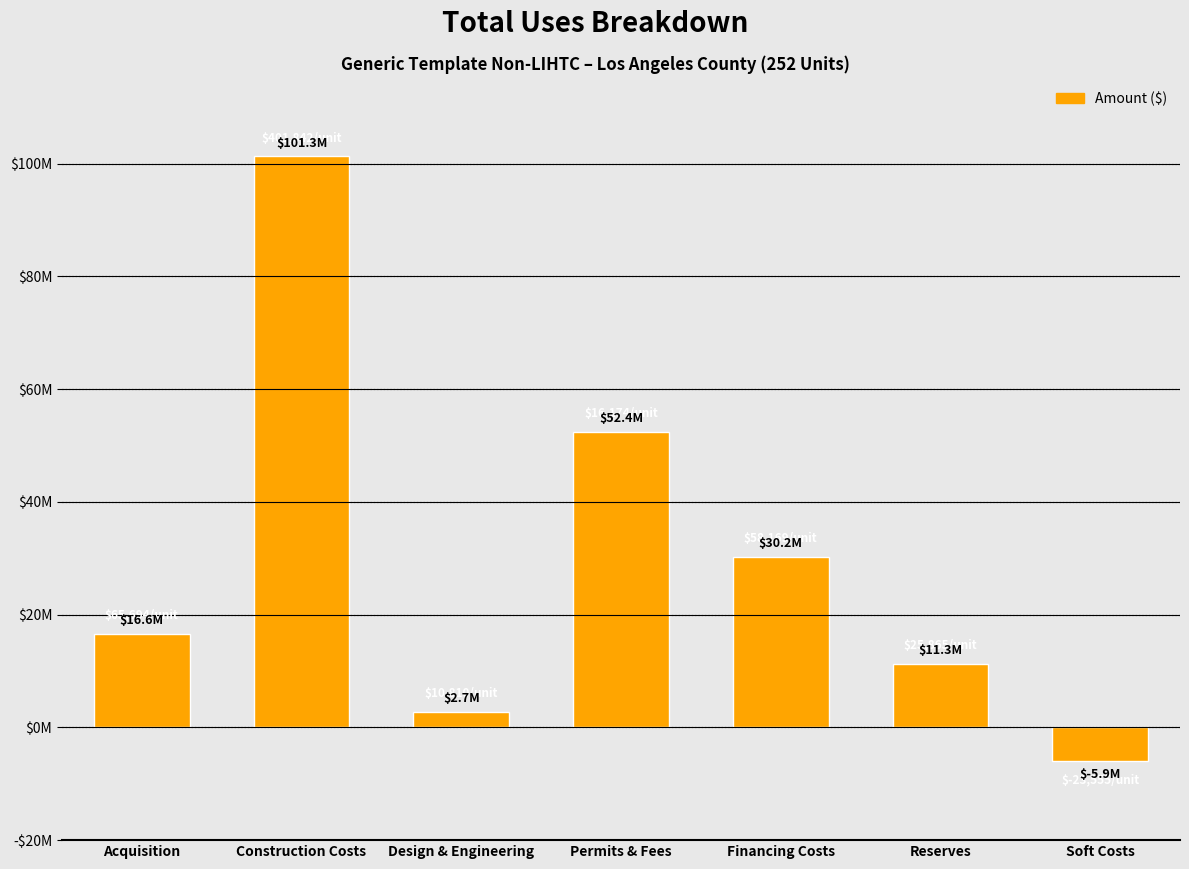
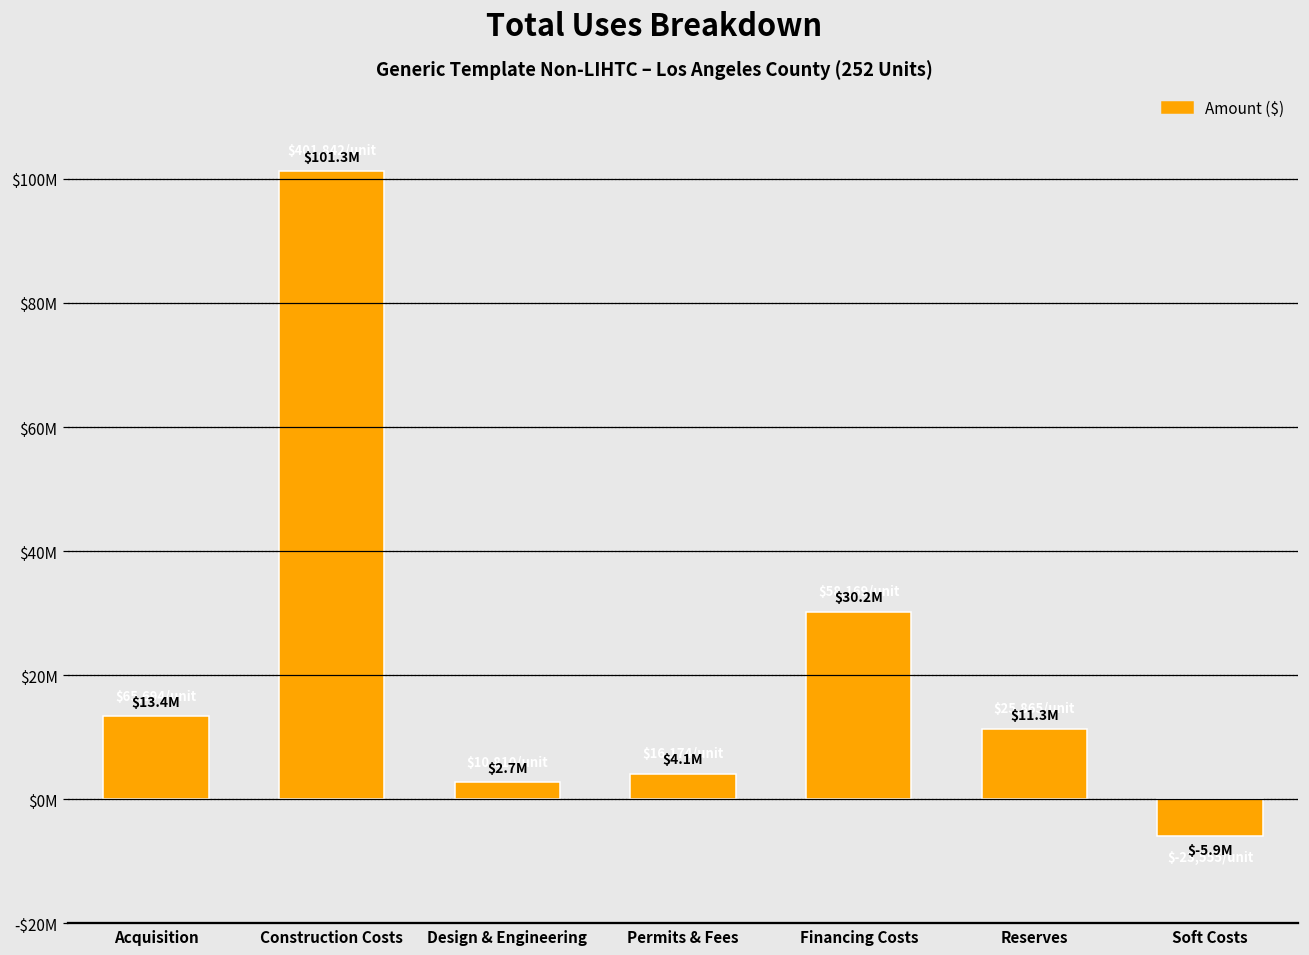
Acquisition: $16.6M -> $13.4M
Permits & Fees: $52.4M -> $4.1M
